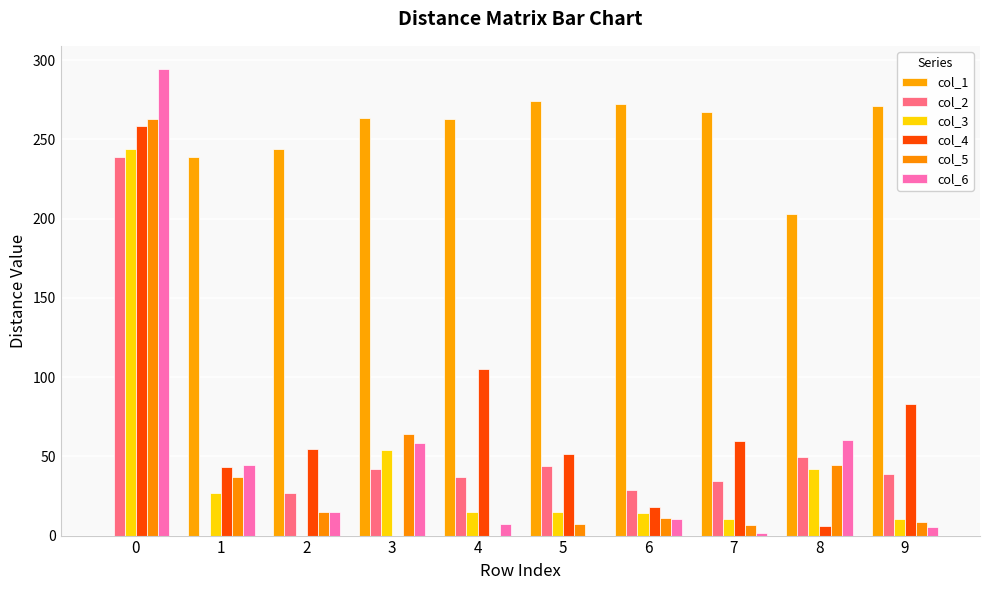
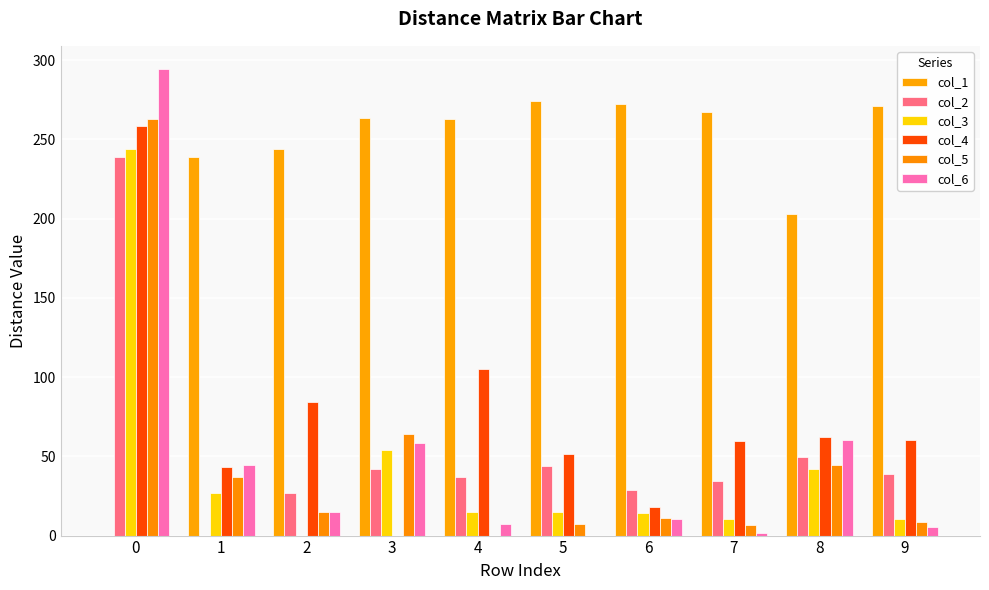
col_4, 2: 55 -> 85
col_4, 8: 6 -> 62
col_4, 9: 83 -> 60
